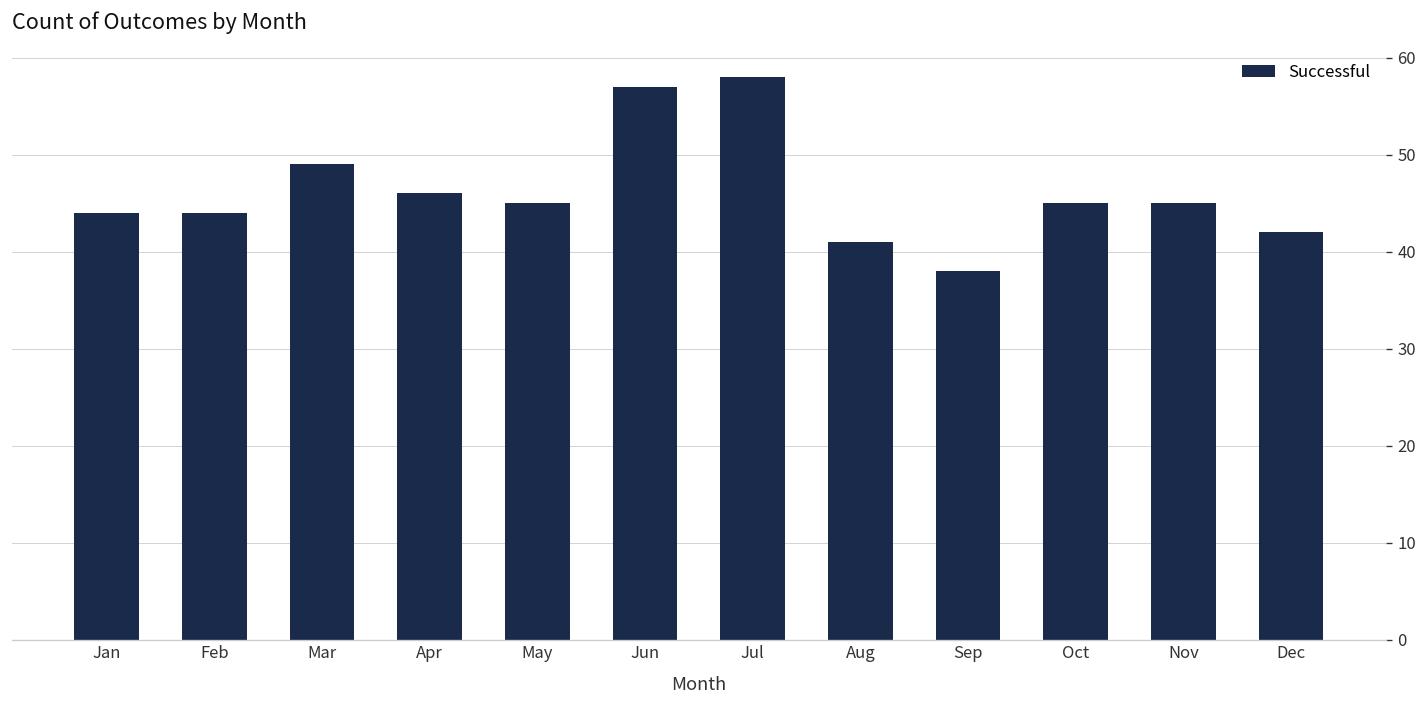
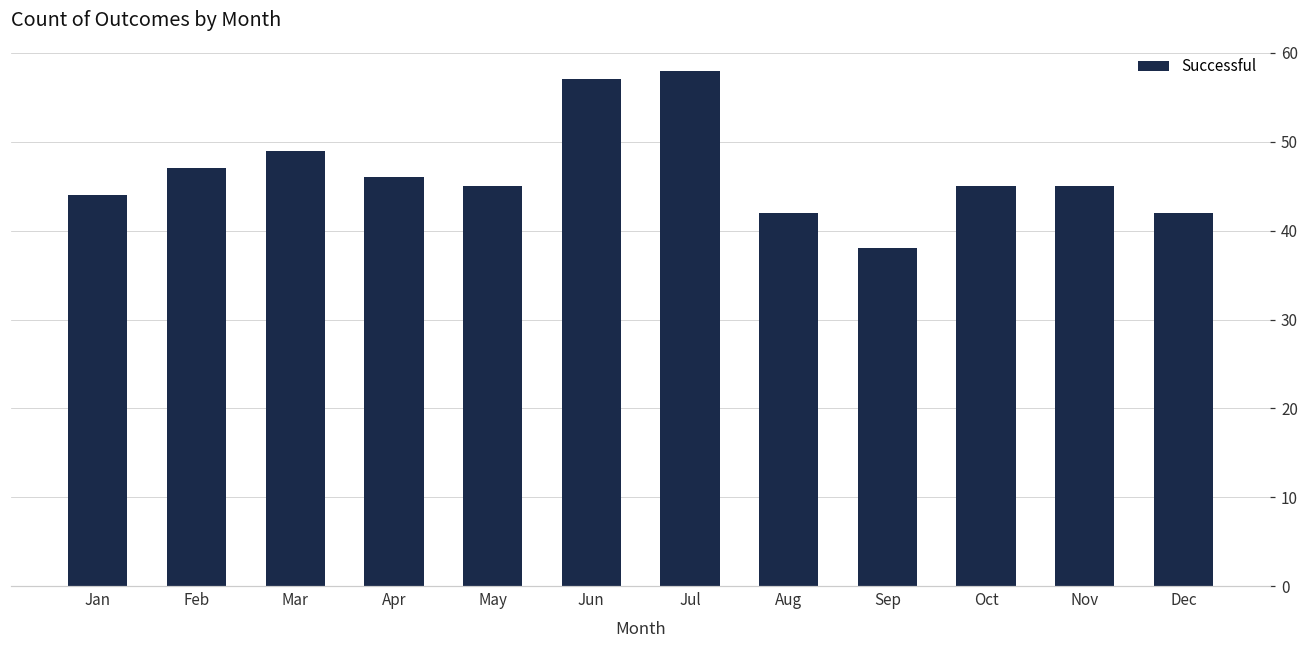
Feb: 44 -> 47
Aug: 41 -> 42
